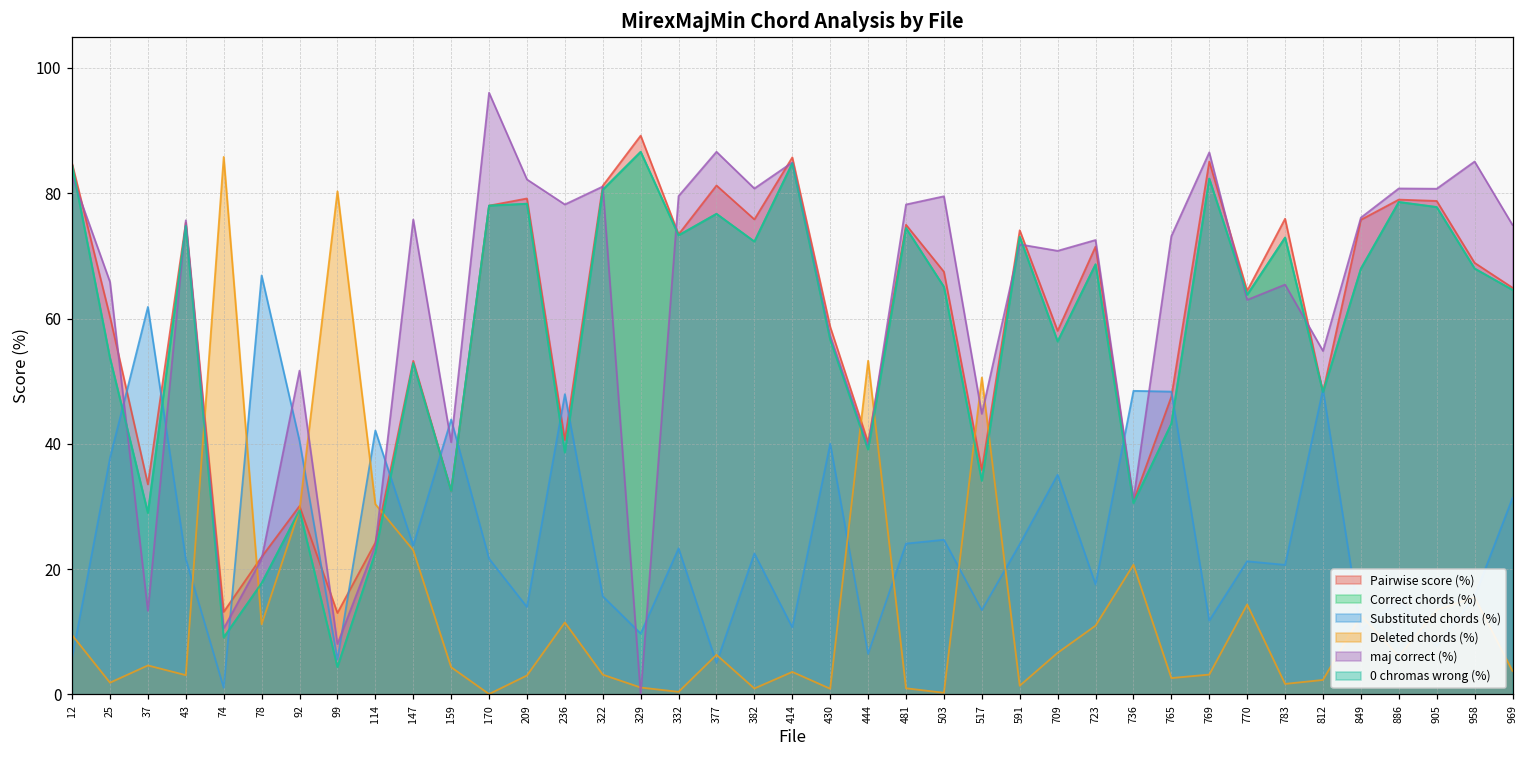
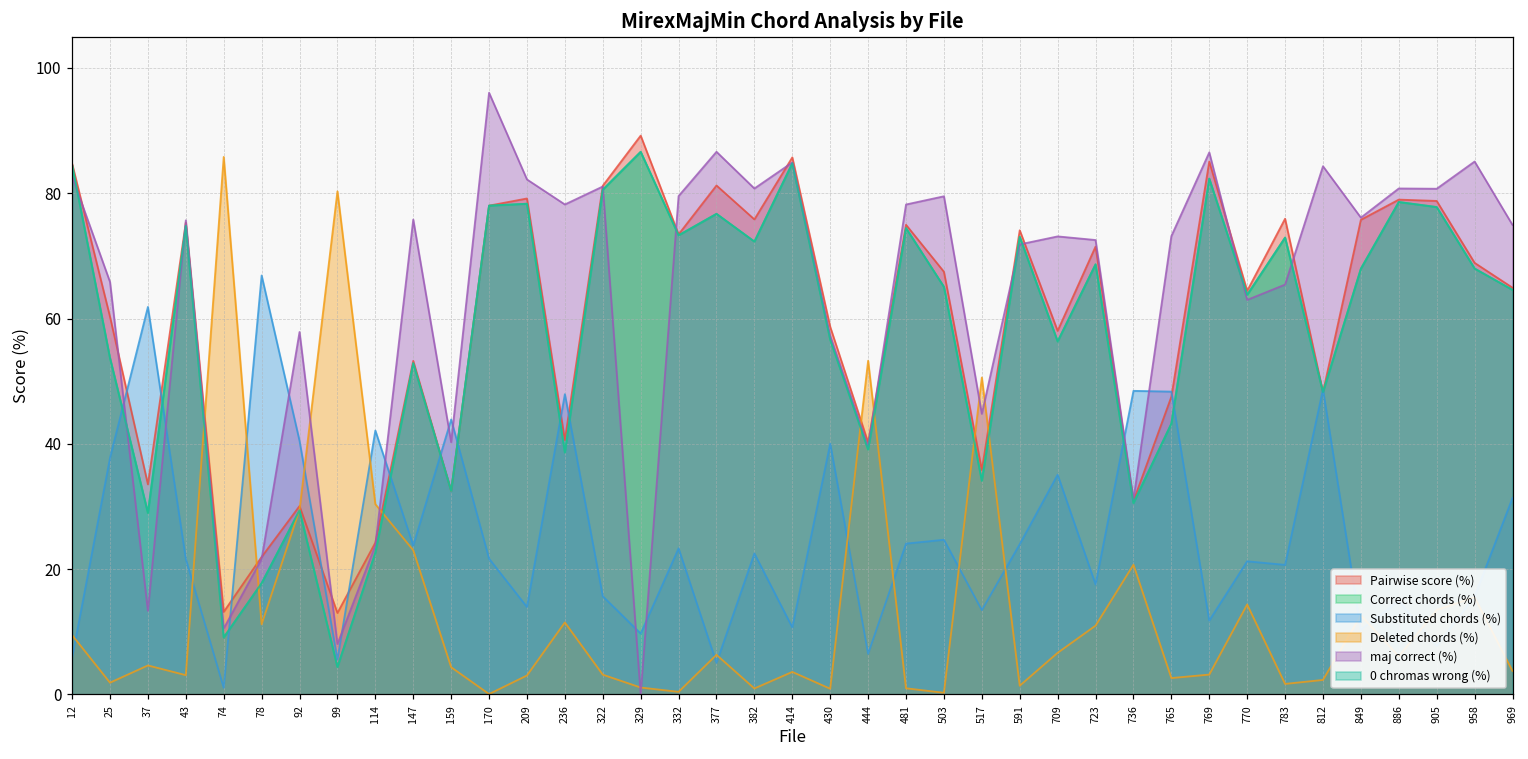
maj correct (%), 92: 52 -> 58
maj correct (%), 709: 71 -> 73
maj correct (%), 812: 55 -> 84
